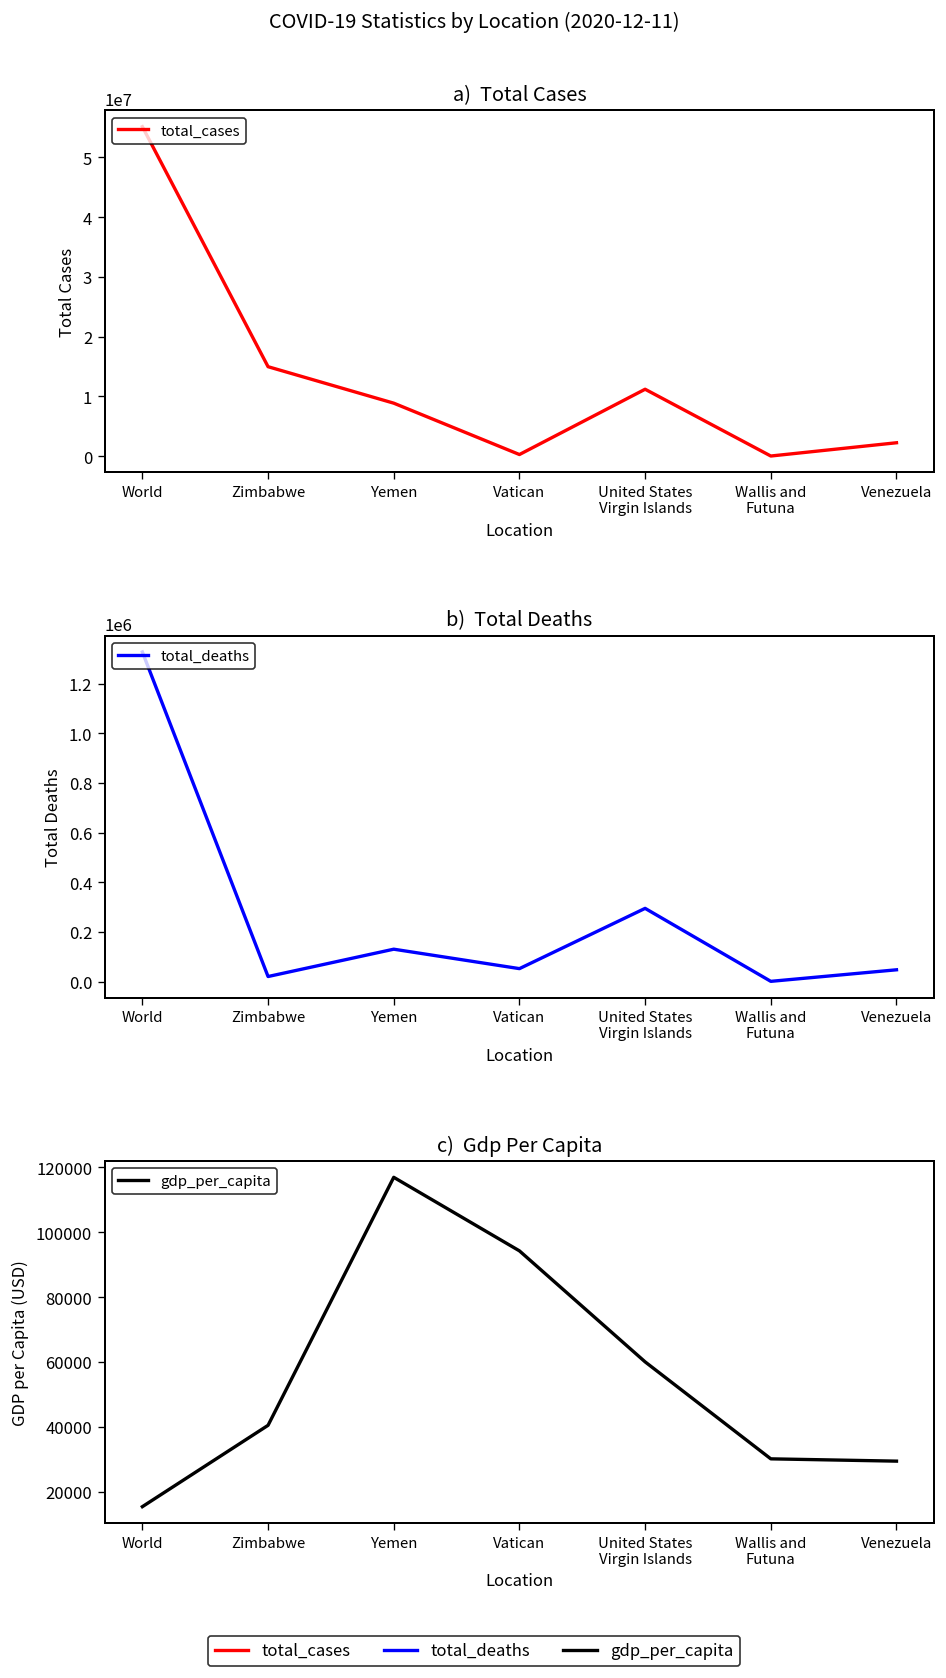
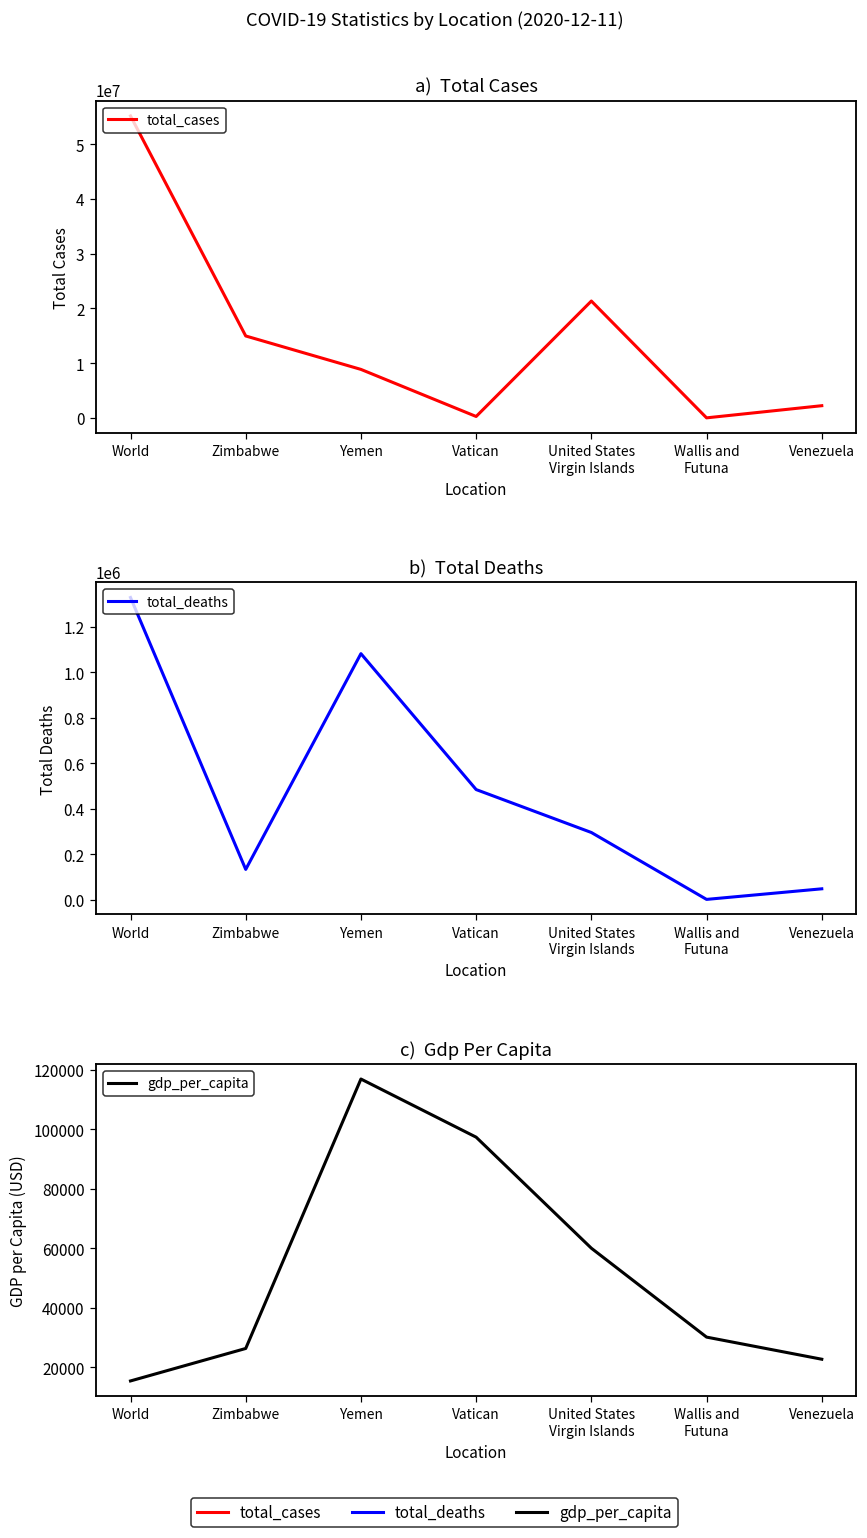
a) Total Cases, United States Virgin Islands: 11000000 -> 21000000
b) Total Deaths, Zimbabwe: 20000 -> 130000
b) Total Deaths, Yemen: 130000 -> 1080000
b) Total Deaths, Vatican: 50000 -> 480000
c) Gdp Per Capita, Zimbabwe: 41000 -> 26000
c) Gdp Per Capita, Vatican: 94000 -> 97000
c) Gdp Per Capita, Venezuela: 29000 -> 23000
